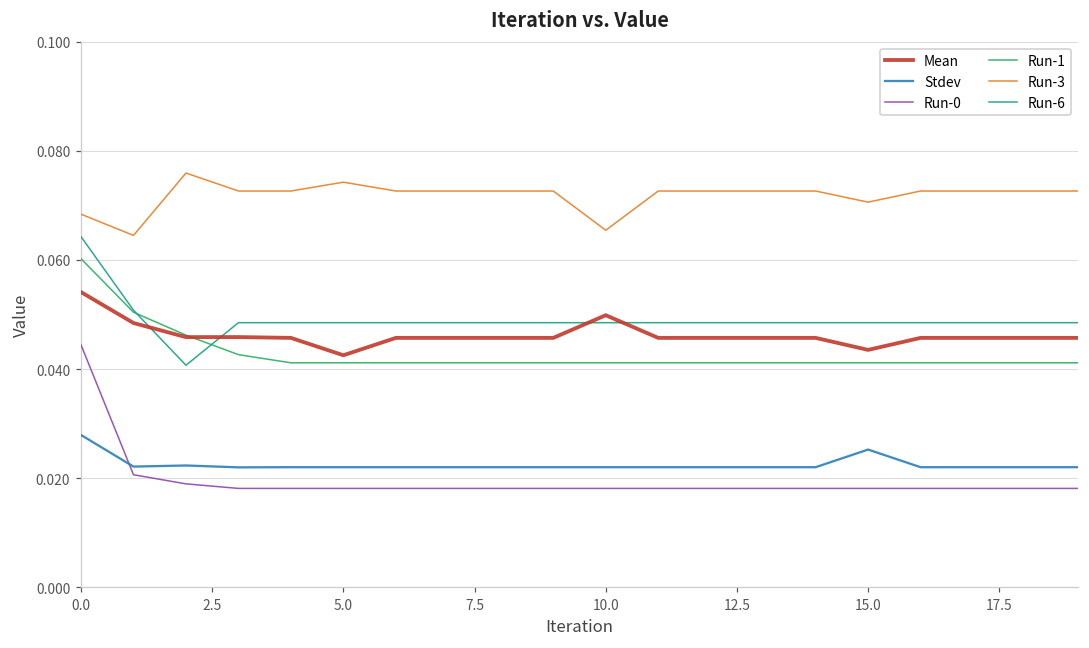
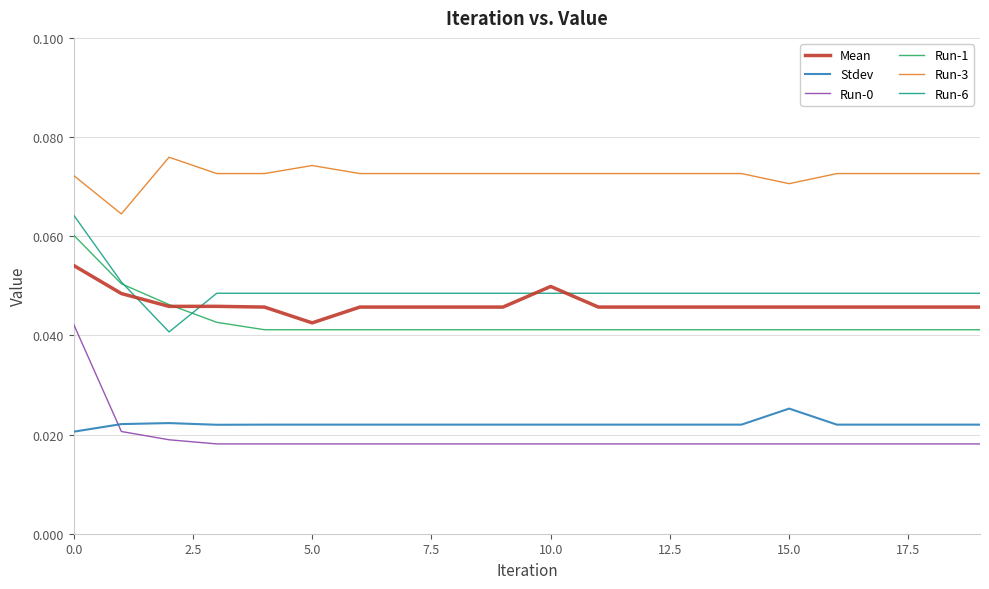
Stdev, 0.0: 0.028 -> 0.021
Run-0, 0.0: 0.044 -> 0.042
Run-3, 0.0: 0.068 -> 0.072
Run-3, 10.0: 0.065 -> 0.073
Mean, 15.0: 0.044 -> 0.046
